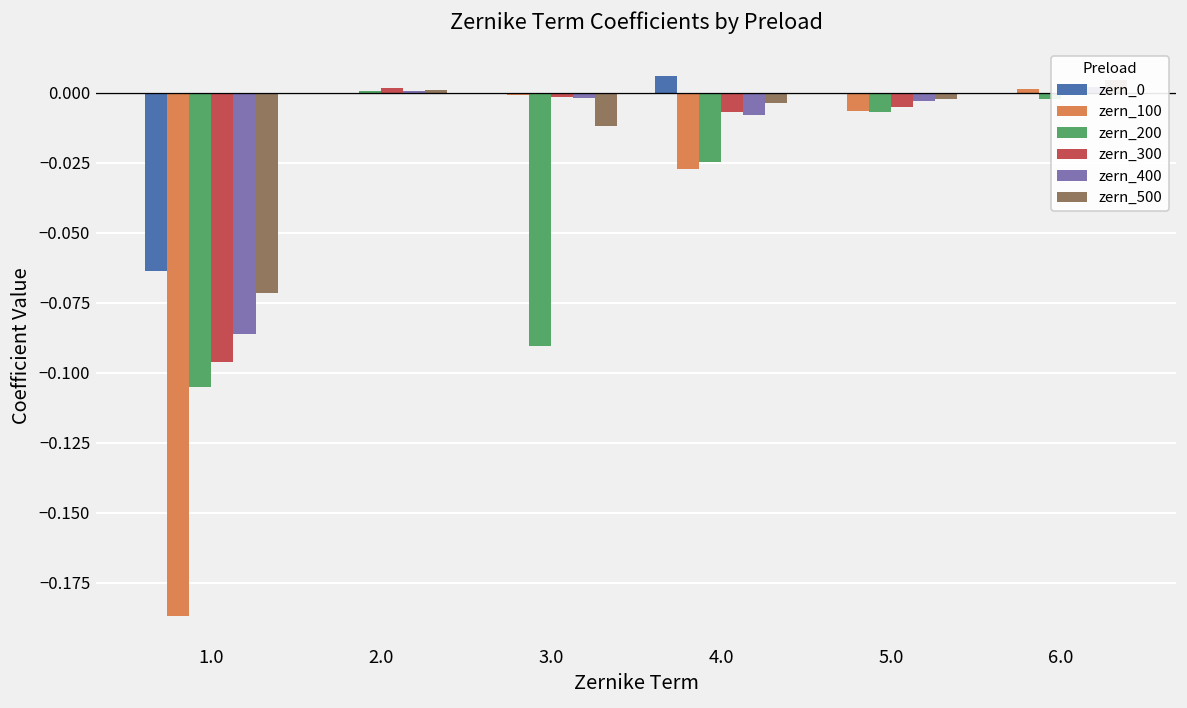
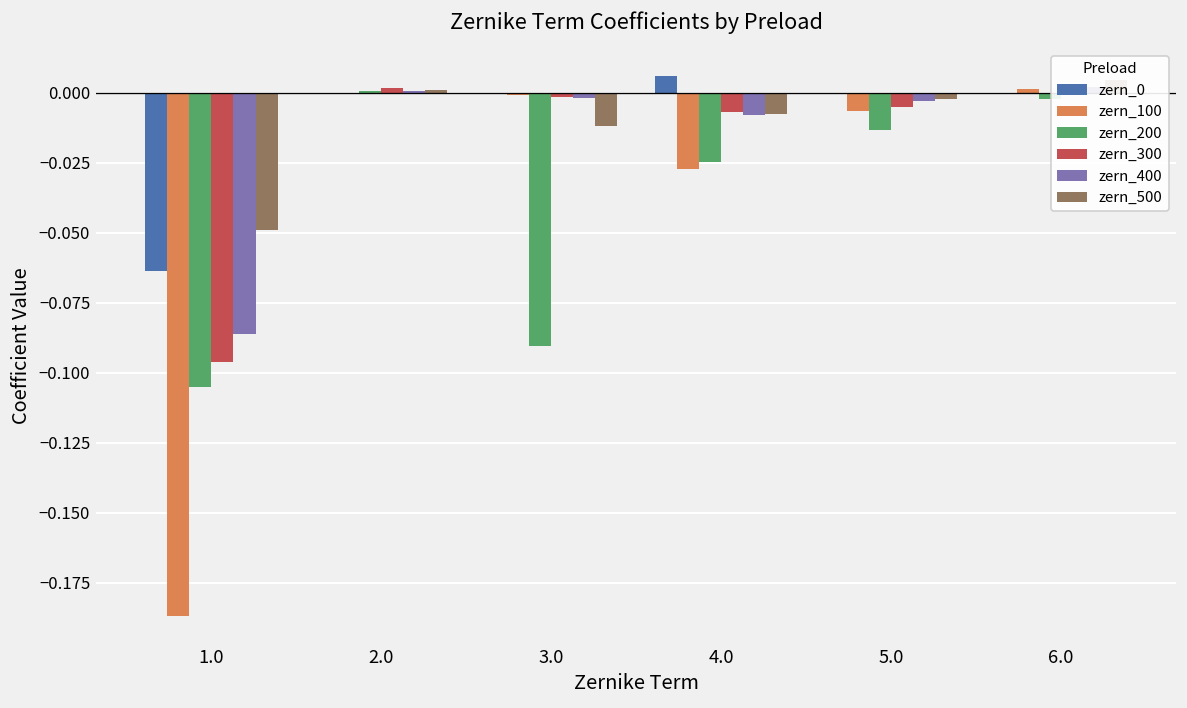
zern_500, 1.0: -0.072 -> -0.049
zern_500, 4.0: -0.004 -> -0.008
zern_200, 5.0: -0.007 -> -0.013
